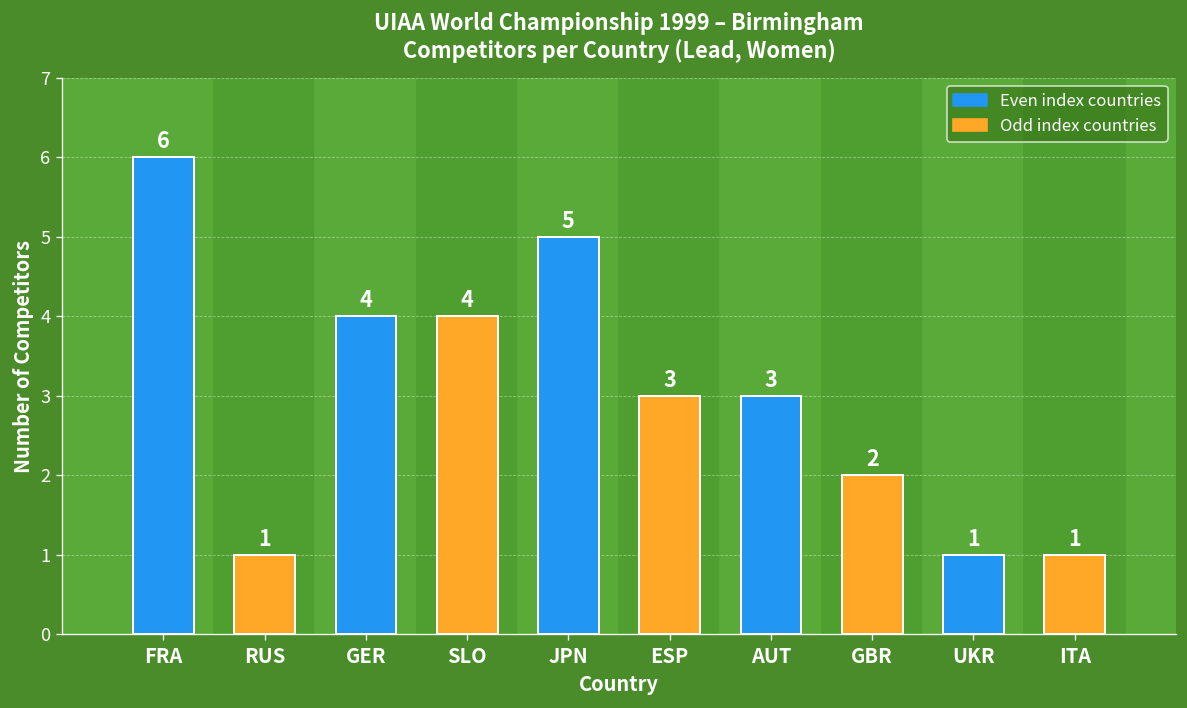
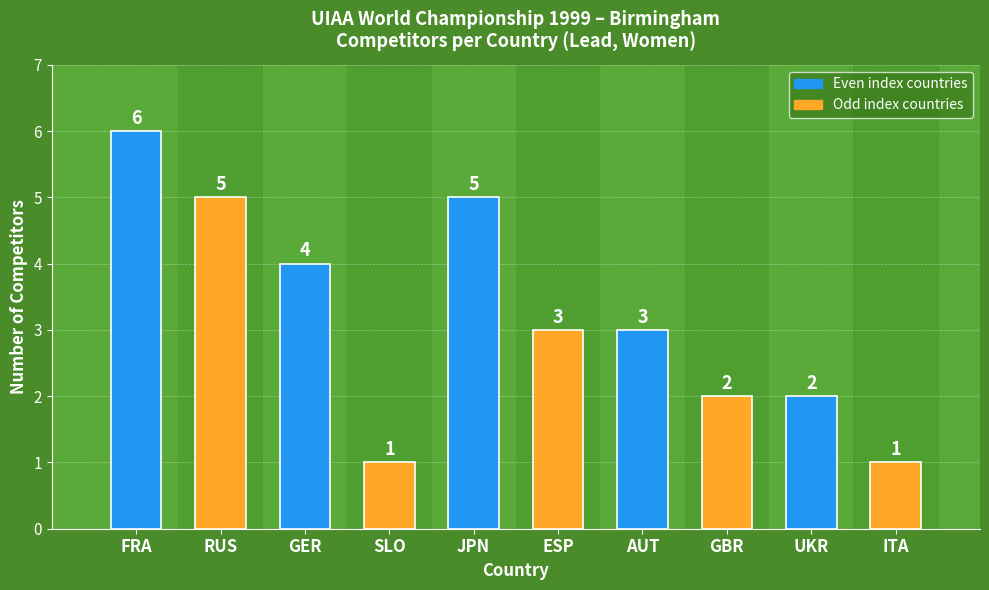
RUS: 1 -> 5
SLO: 4 -> 1
UKR: 1 -> 2
